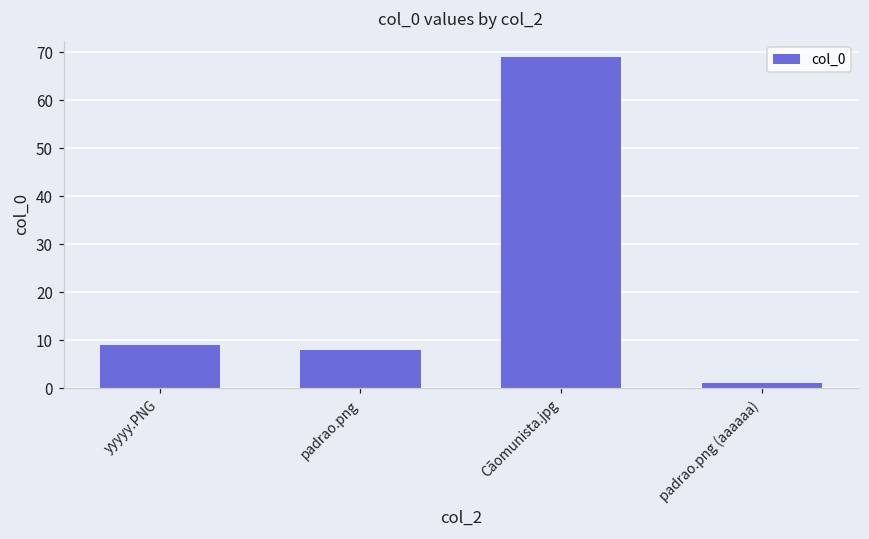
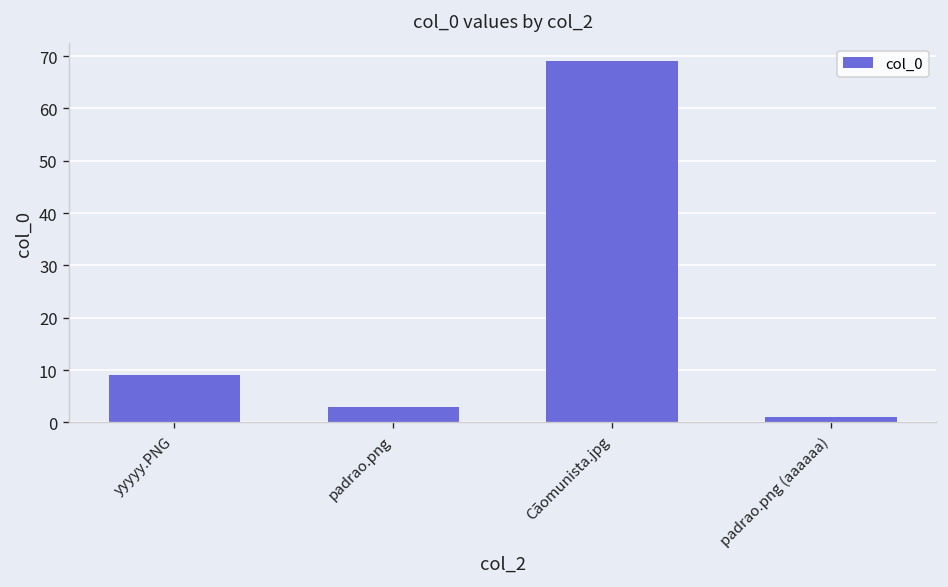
padrao.png: 8 -> 3
